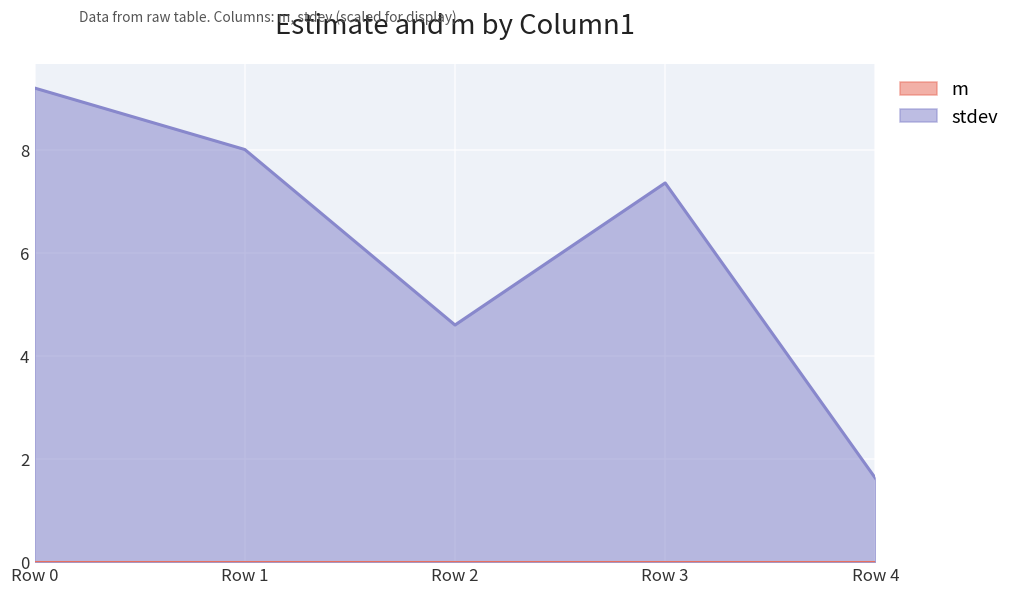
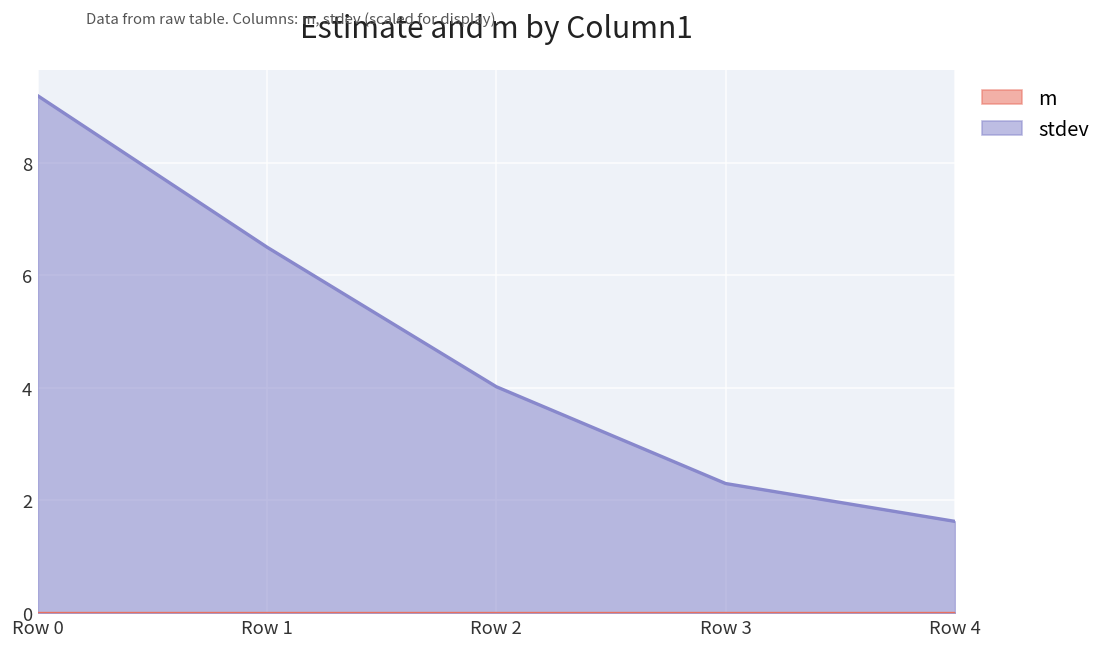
stdev, Row 1: 8.0 -> 6.5
stdev, Row 2: 4.6 -> 4.0
stdev, Row 3: 7.4 -> 2.3
